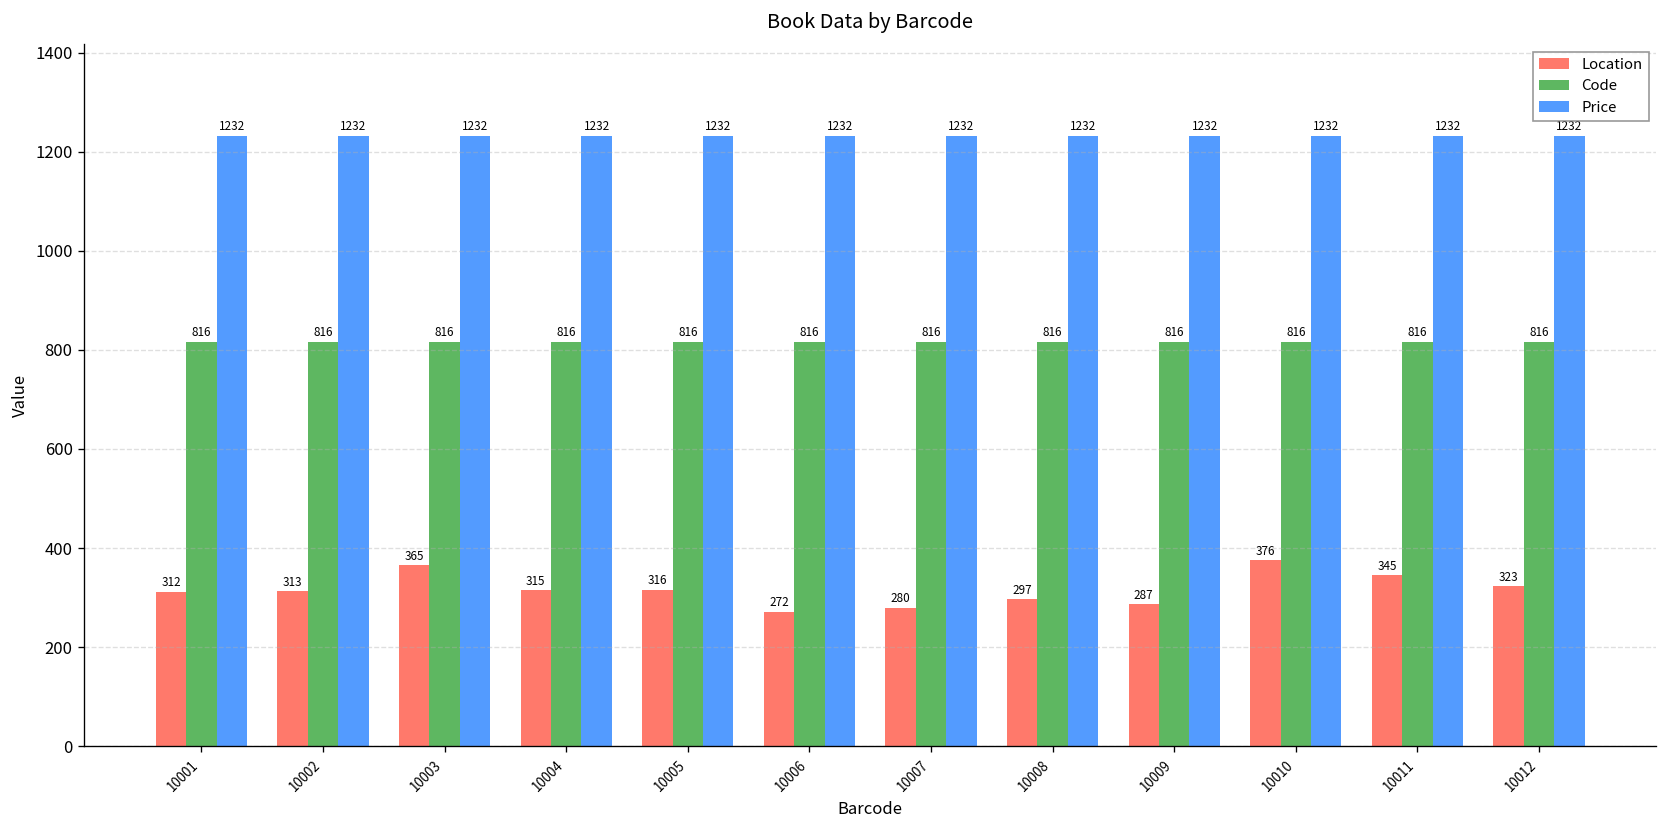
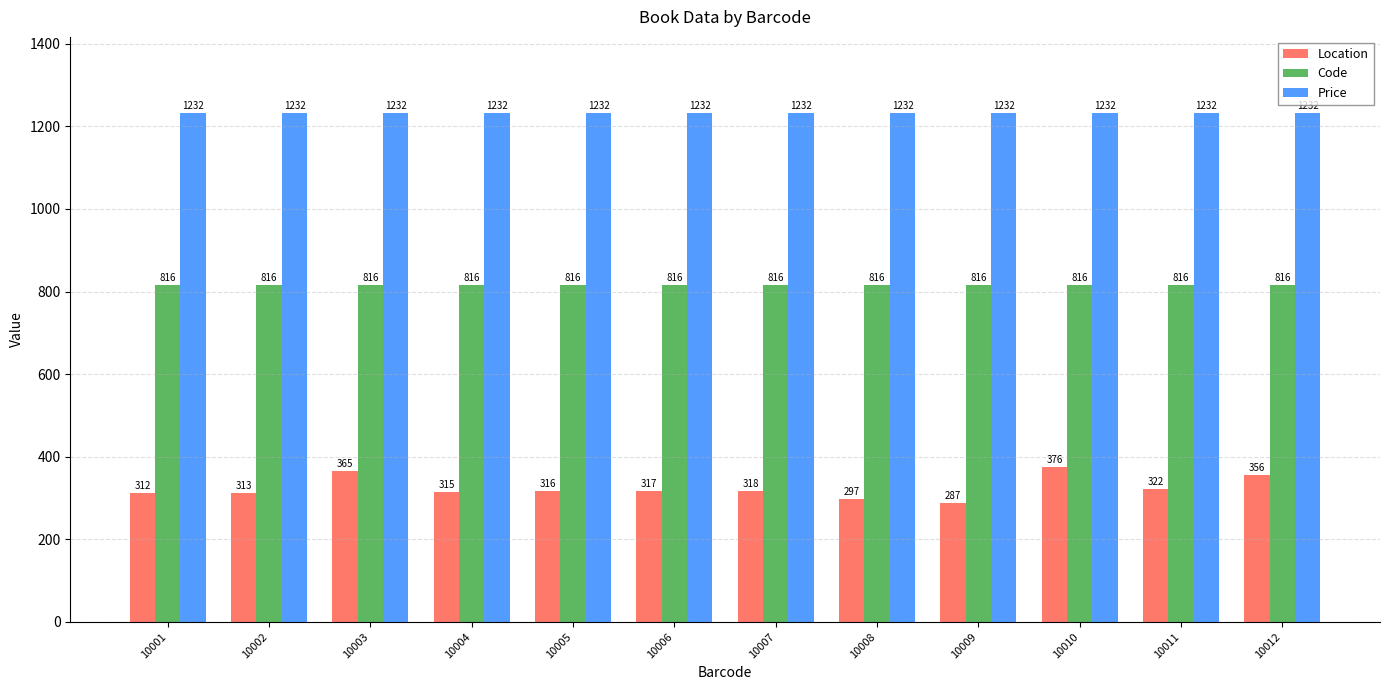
Location, 10006: 272 -> 317
Location, 10007: 280 -> 318
Location, 10011: 345 -> 322
Location, 10012: 323 -> 356
